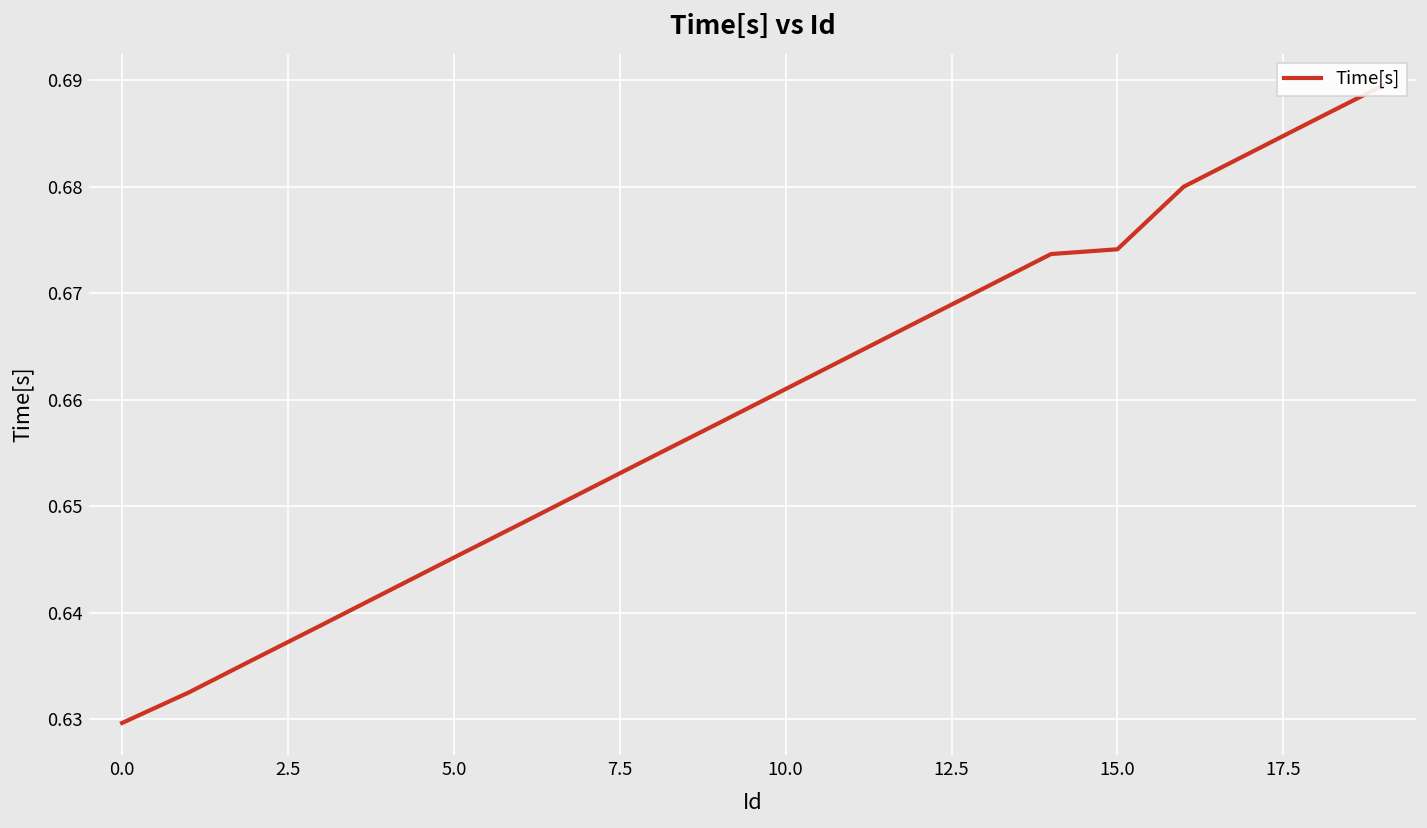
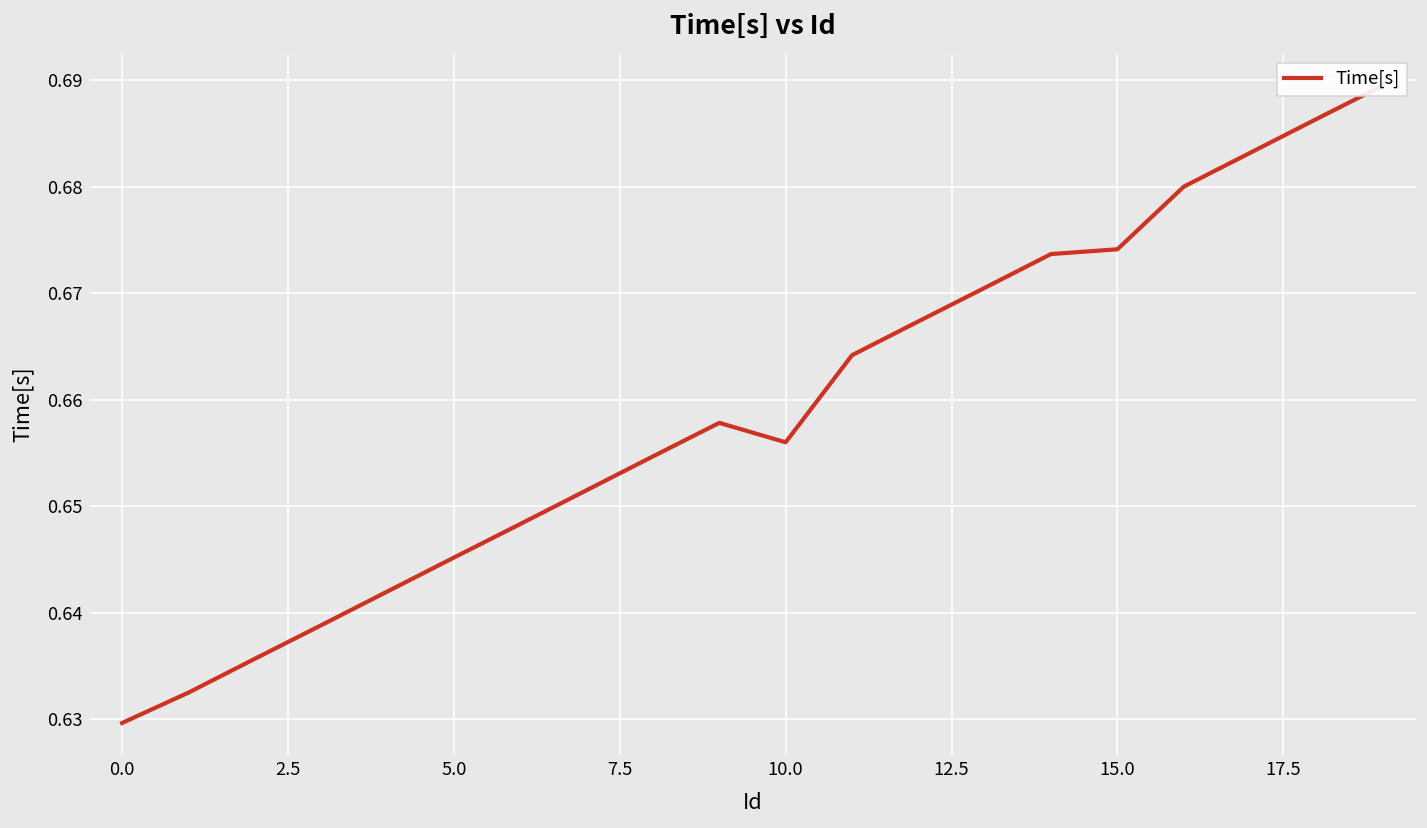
10.0: 0.661 -> 0.656
